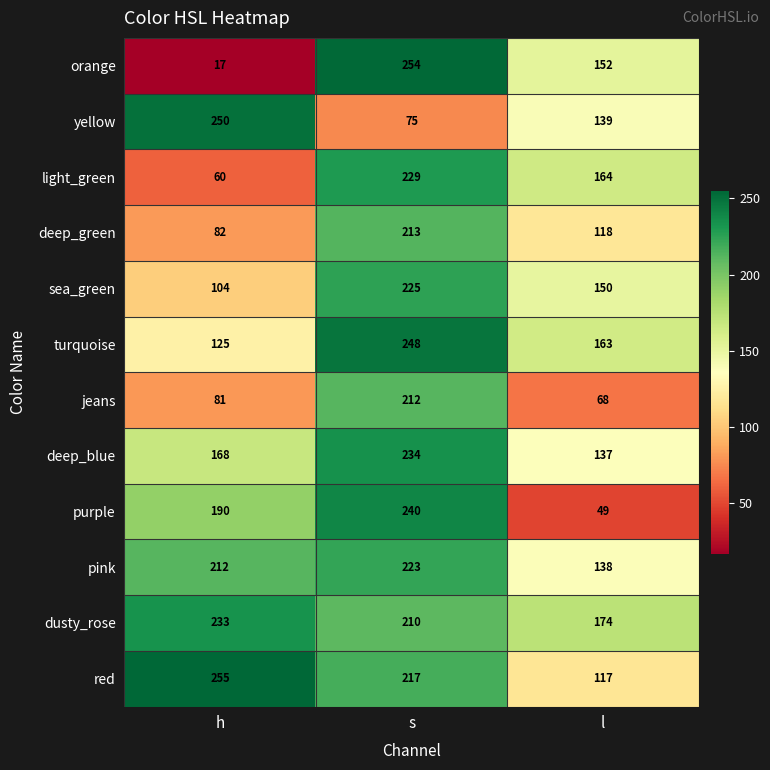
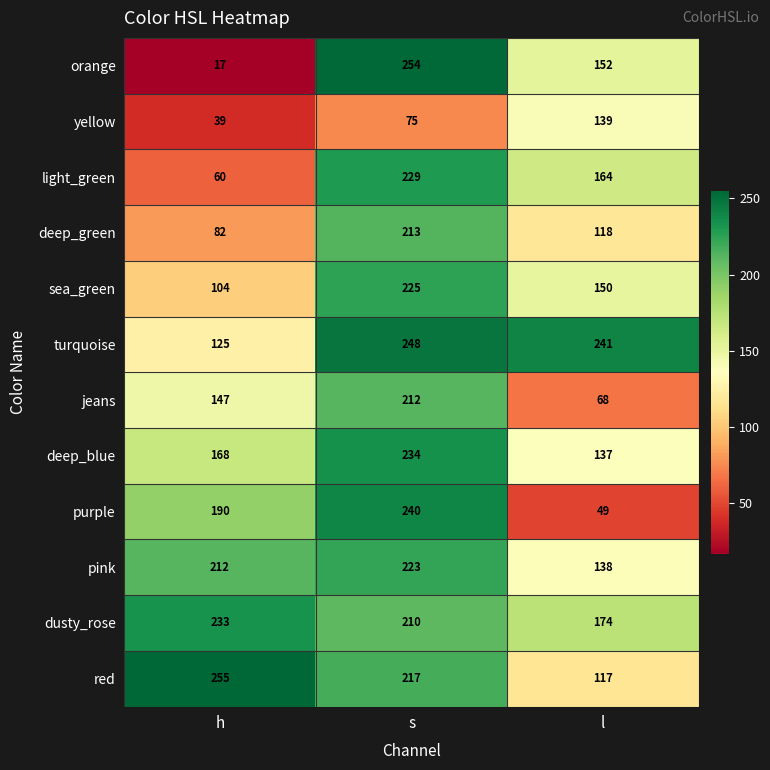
yellow, h: 250 -> 39
turquoise, l: 163 -> 241
jeans, h: 81 -> 147
